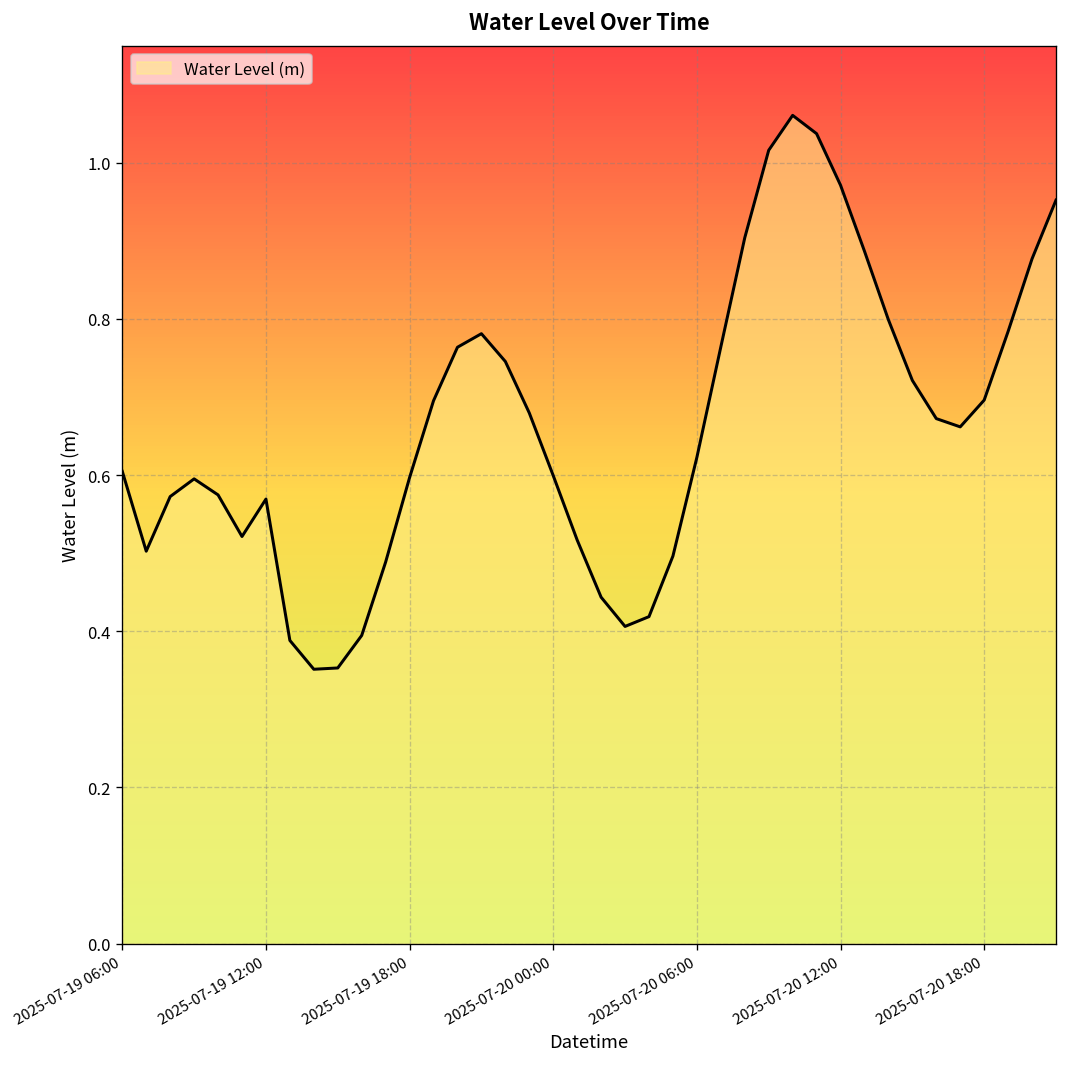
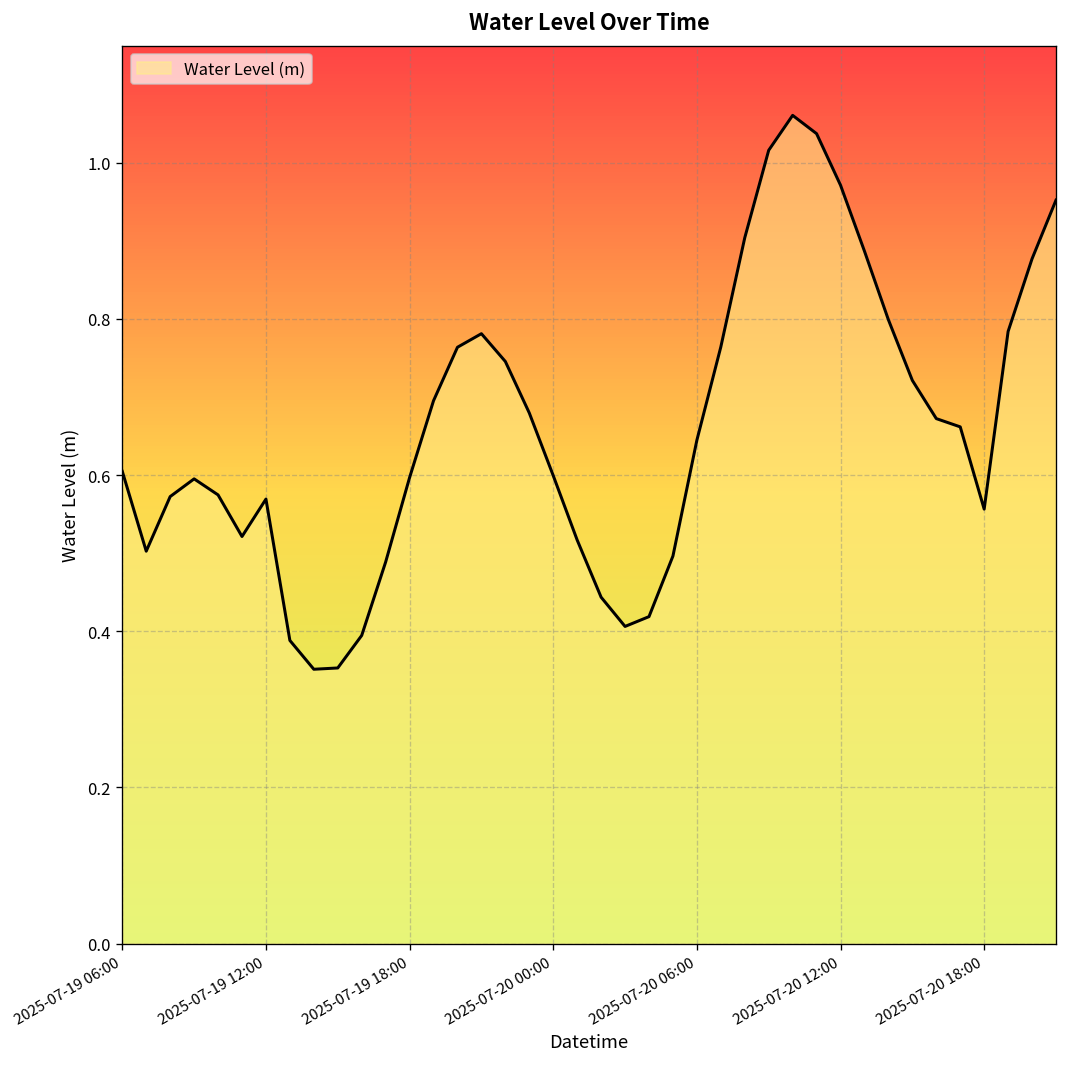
2025-07-20 06:00: 0.62 -> 0.64
2025-07-20 18:00: 0.70 -> 0.56
